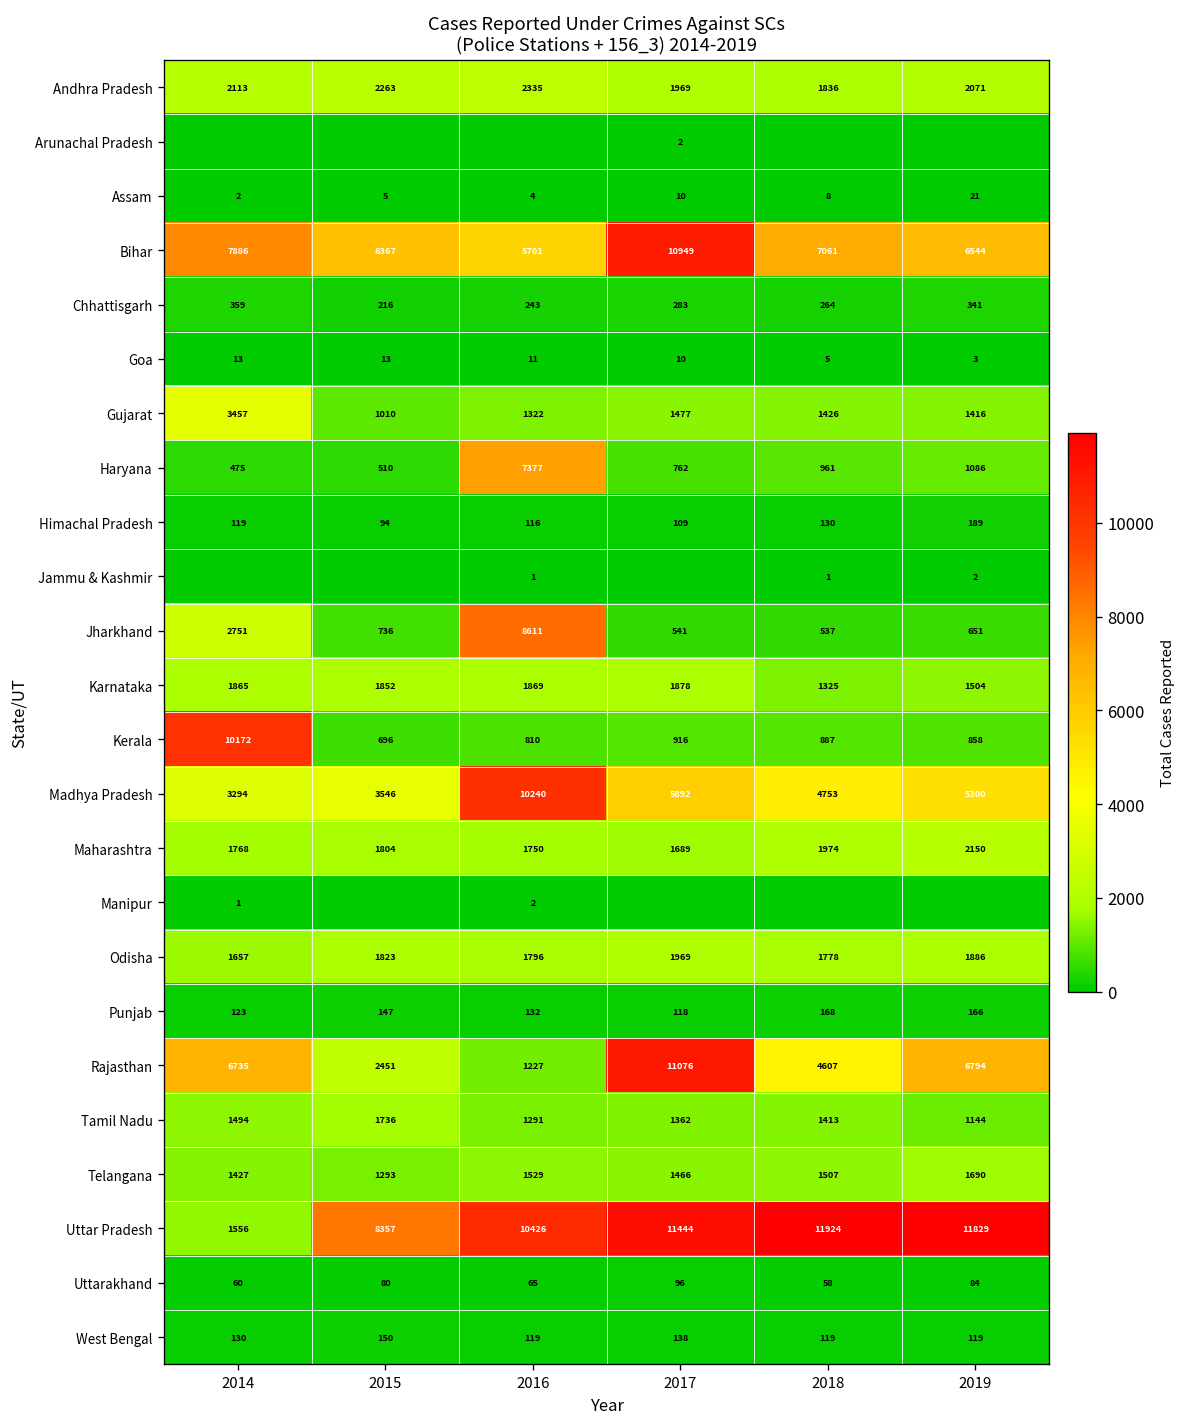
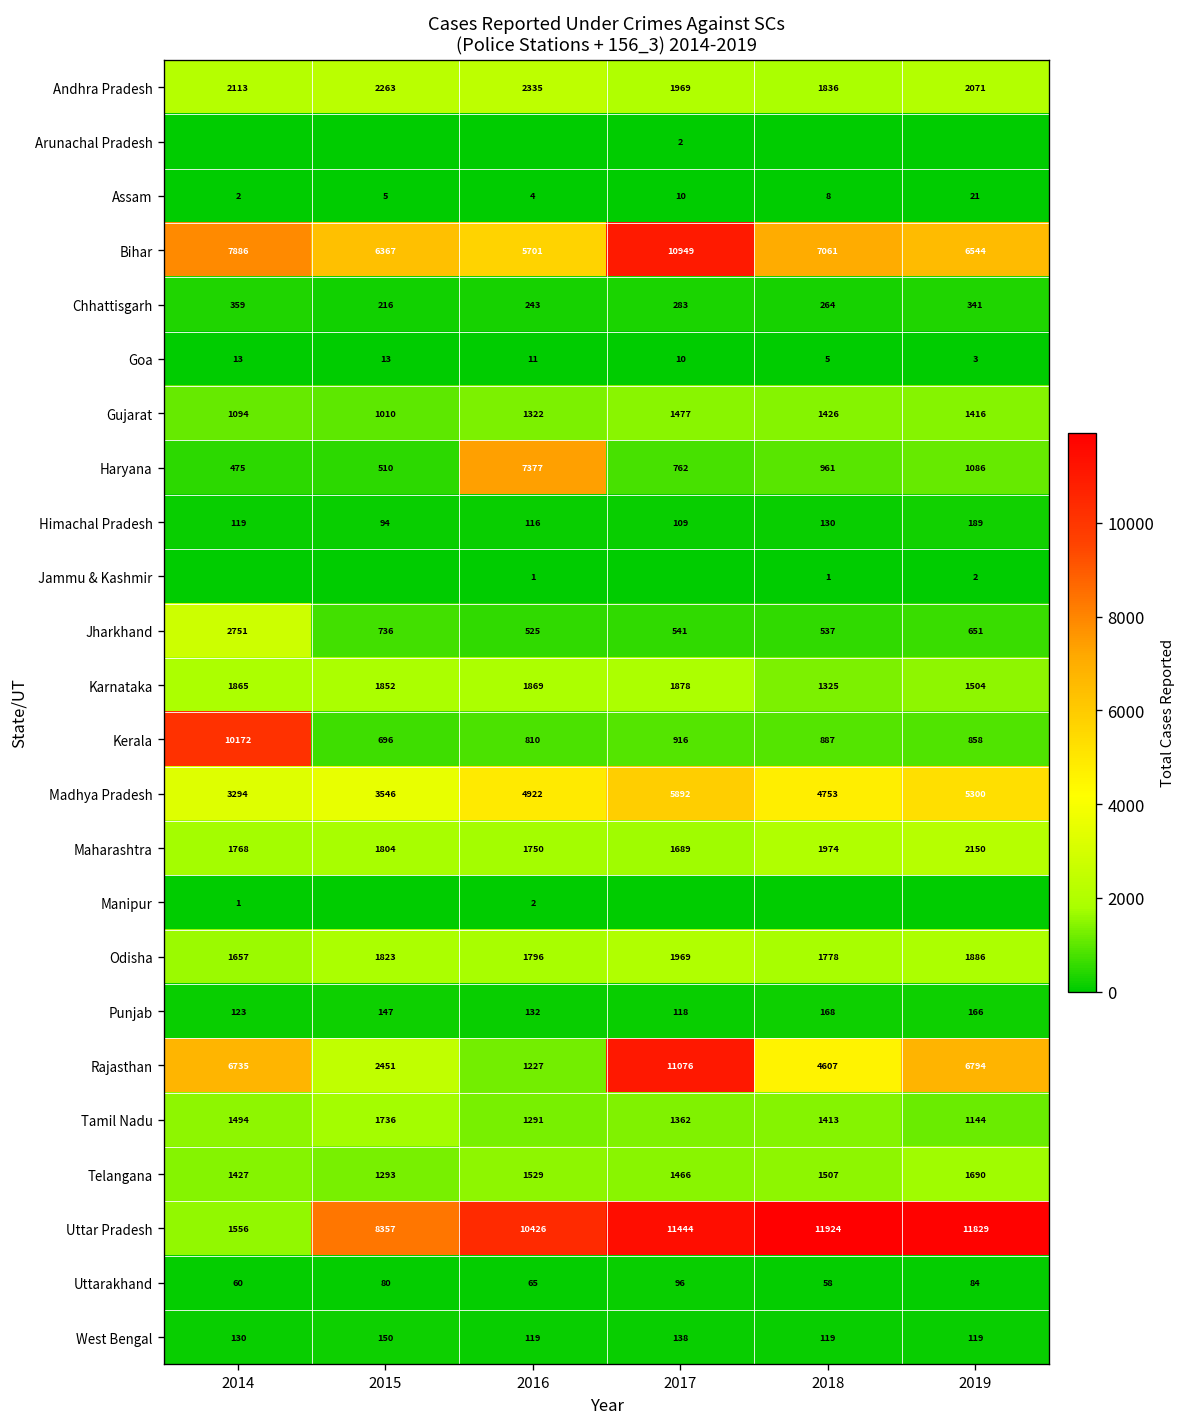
Gujarat, 2014: 3457 -> 1094
Jharkhand, 2016: 8611 -> 525
Madhya Pradesh, 2016: 10240 -> 4922
